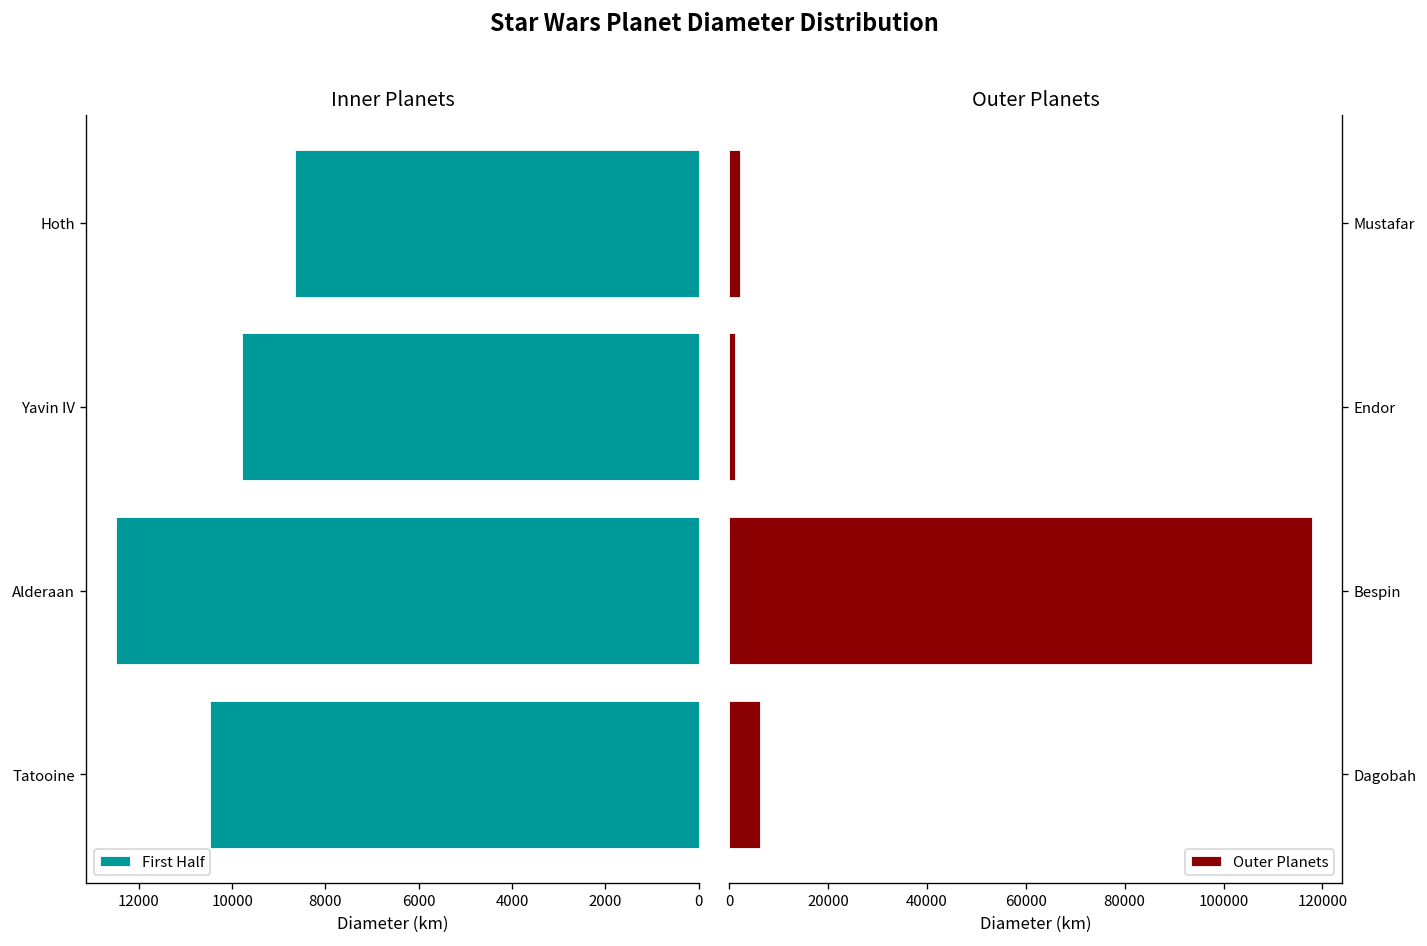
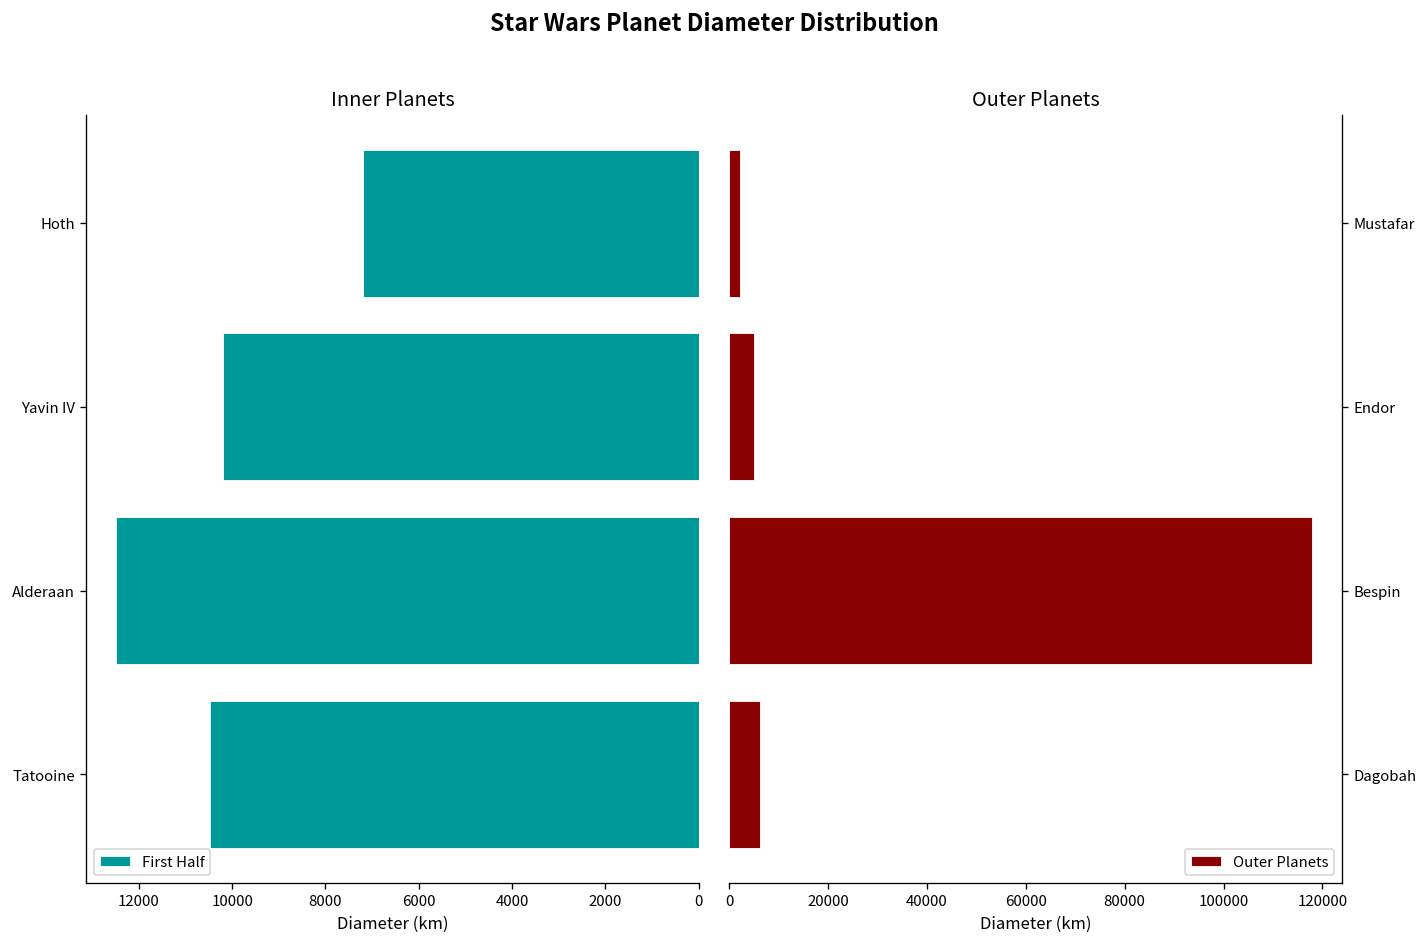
Inner Planets, Hoth: 8700 -> 7200
Inner Planets, Yavin IV: 9800 -> 10200
Outer Planets, Endor: 1000 -> 5000
